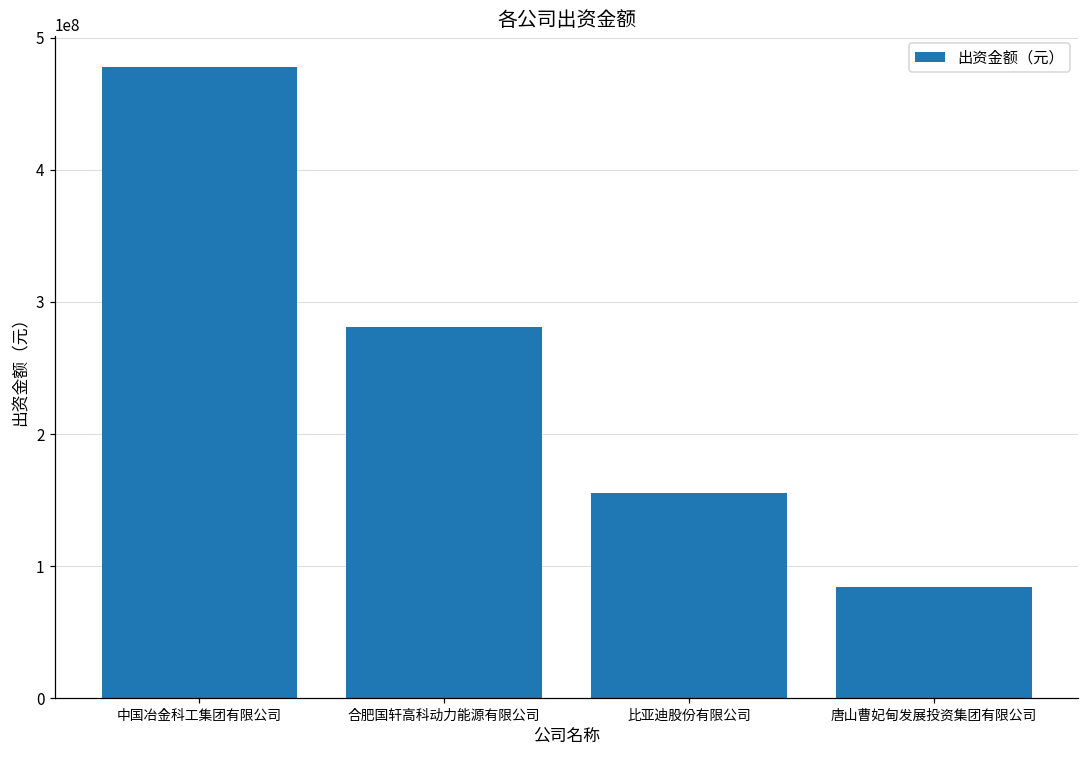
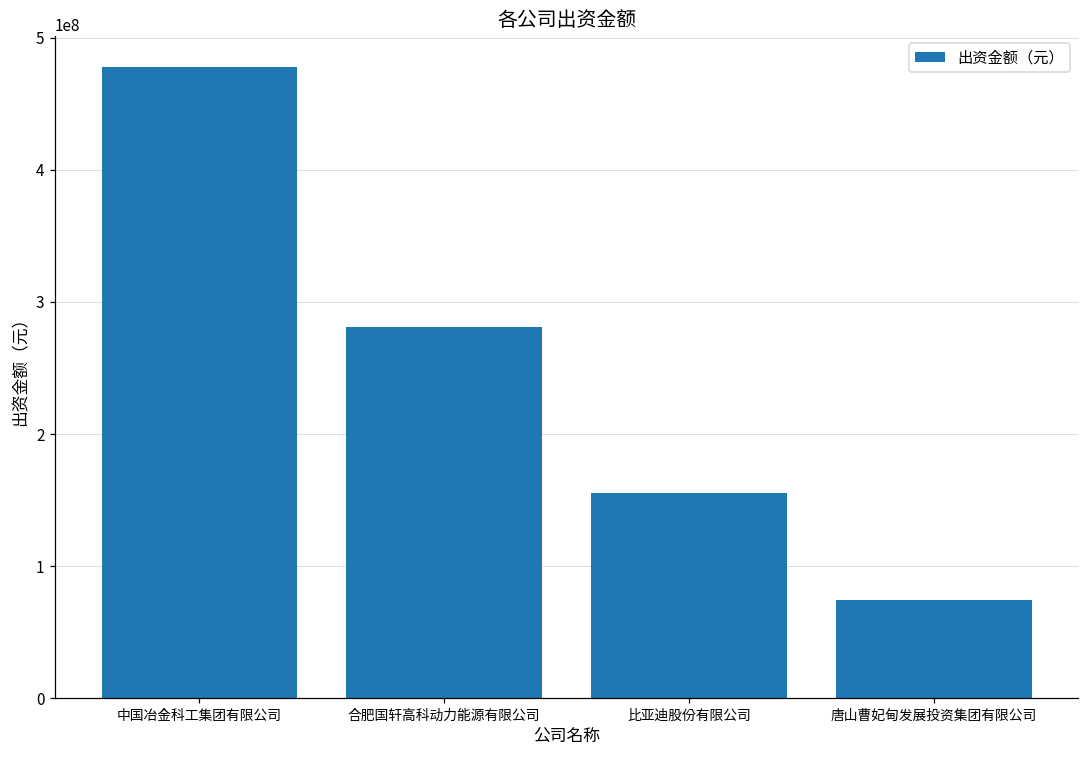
唐山曹妃甸发展投资集团有限公司: 84000000 -> 75000000
